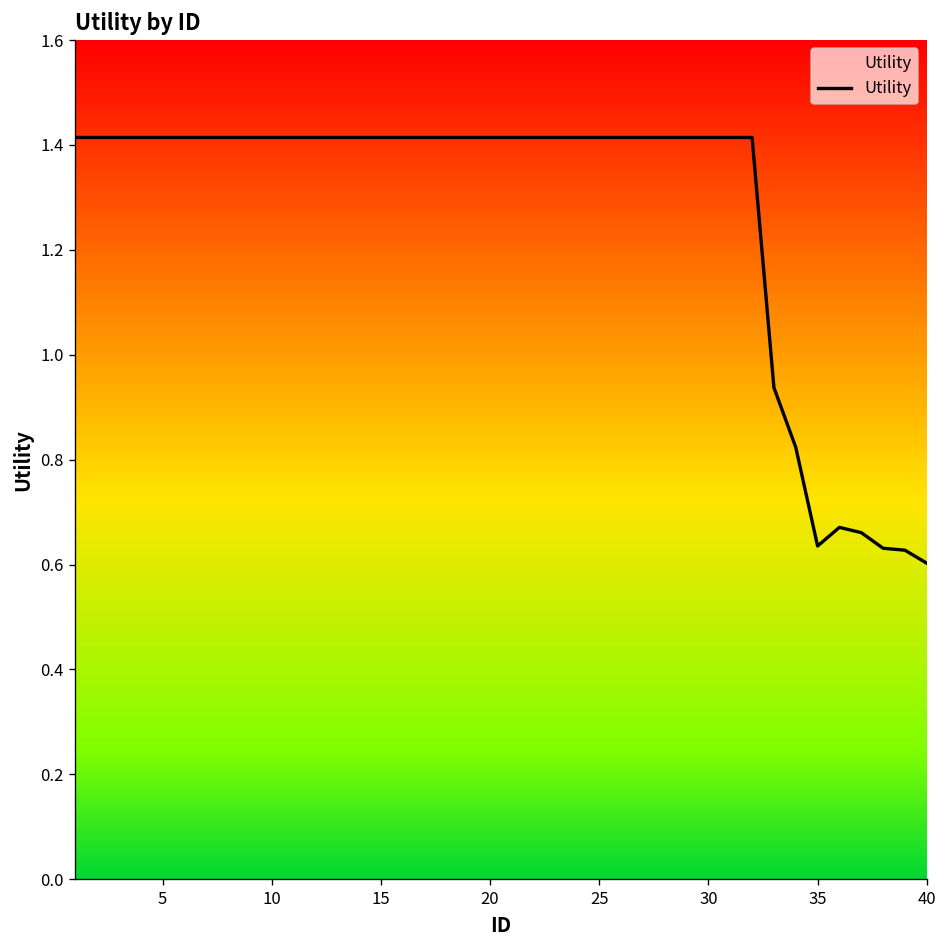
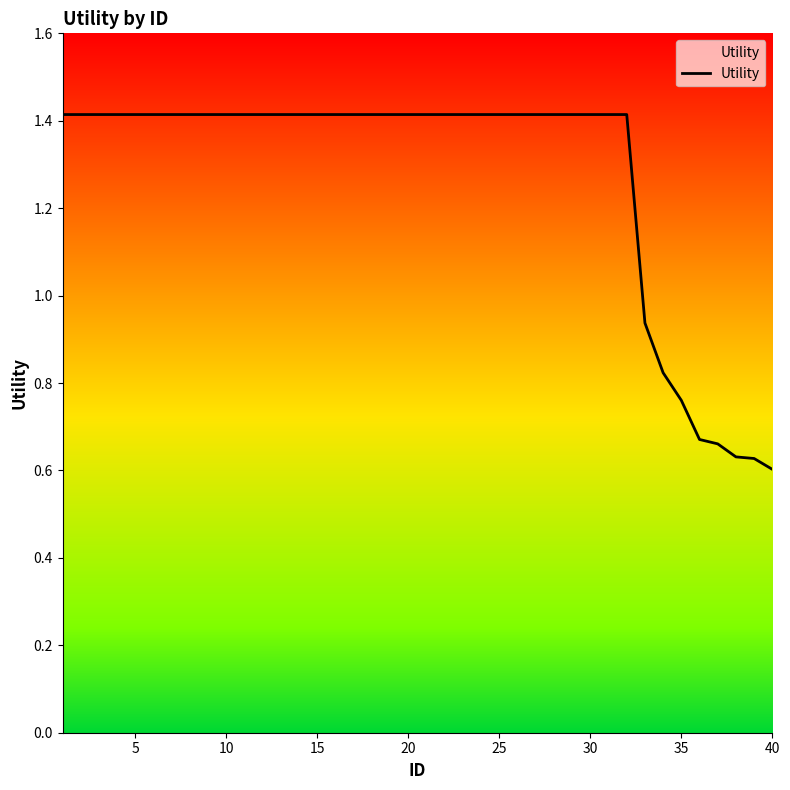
35: 0.64 -> 0.76
